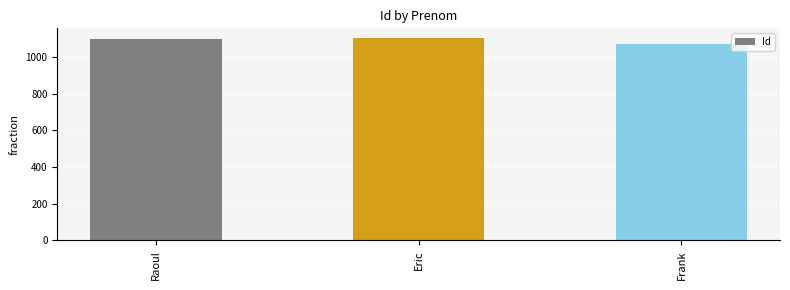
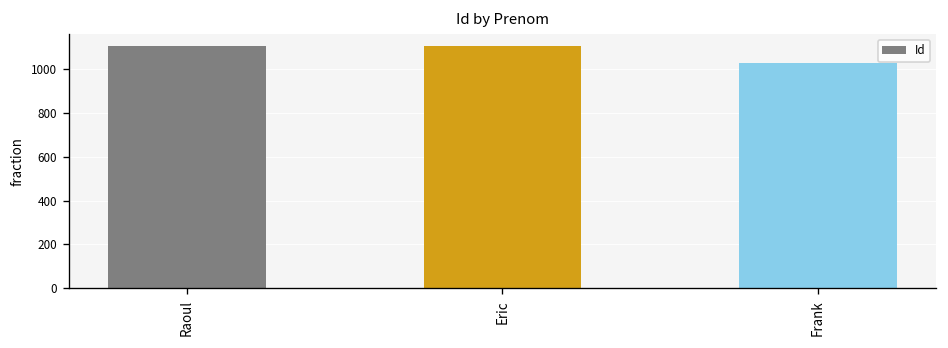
Frank: 1070 -> 1020
